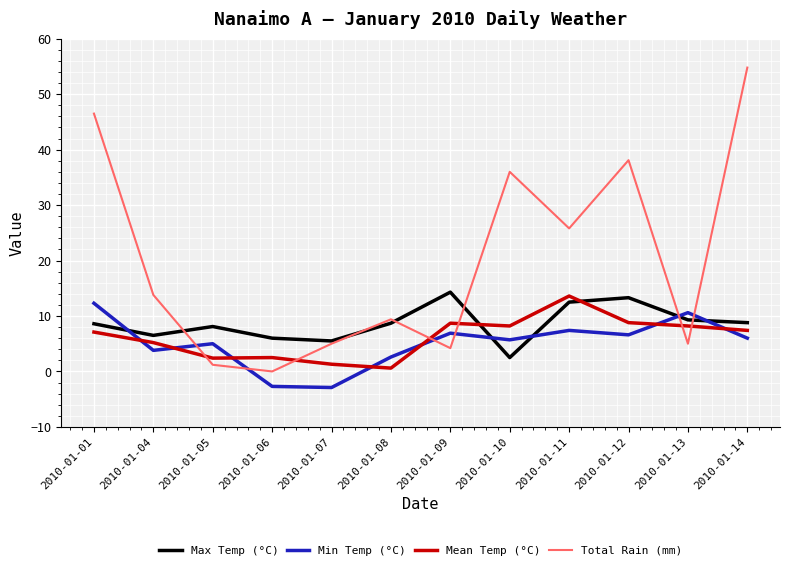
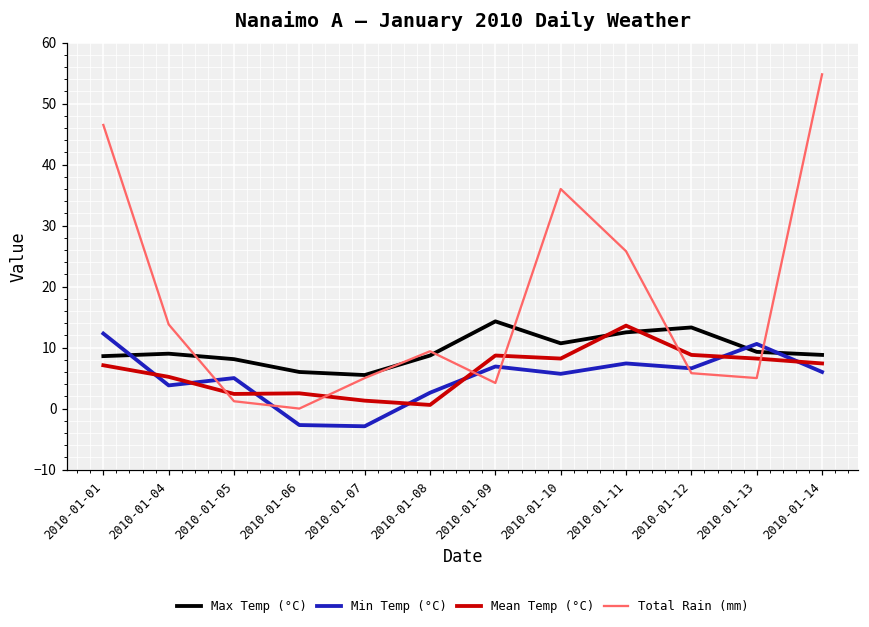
Max Temp (°C), 2010-01-04: 7 -> 9
Max Temp (°C), 2010-01-10: 3 -> 11
Total Rain (mm), 2010-01-12: 38 -> 6
